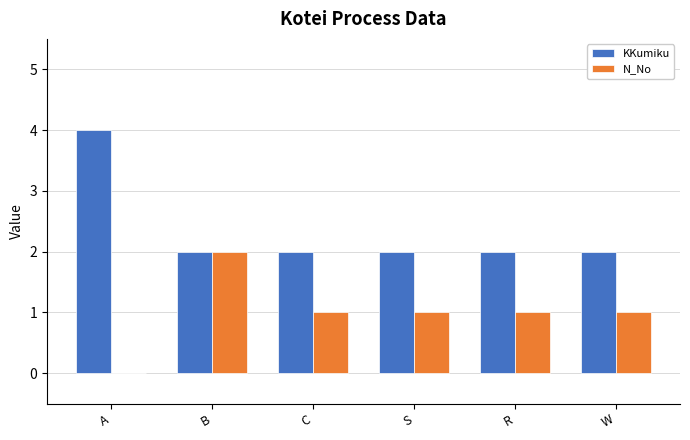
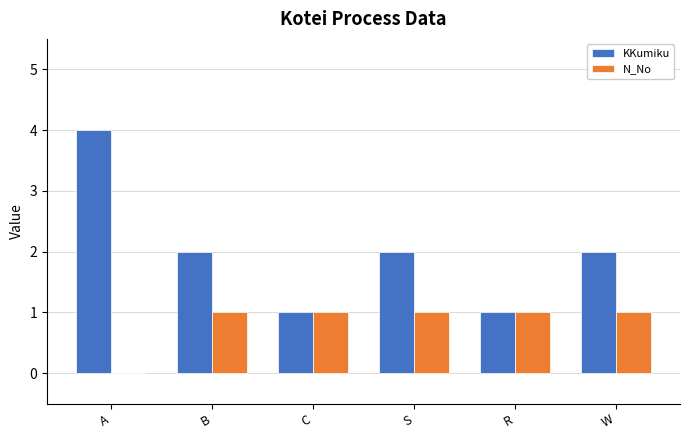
N_No, B: 2 -> 1
KKumiku, C: 2 -> 1
KKumiku, R: 2 -> 1
